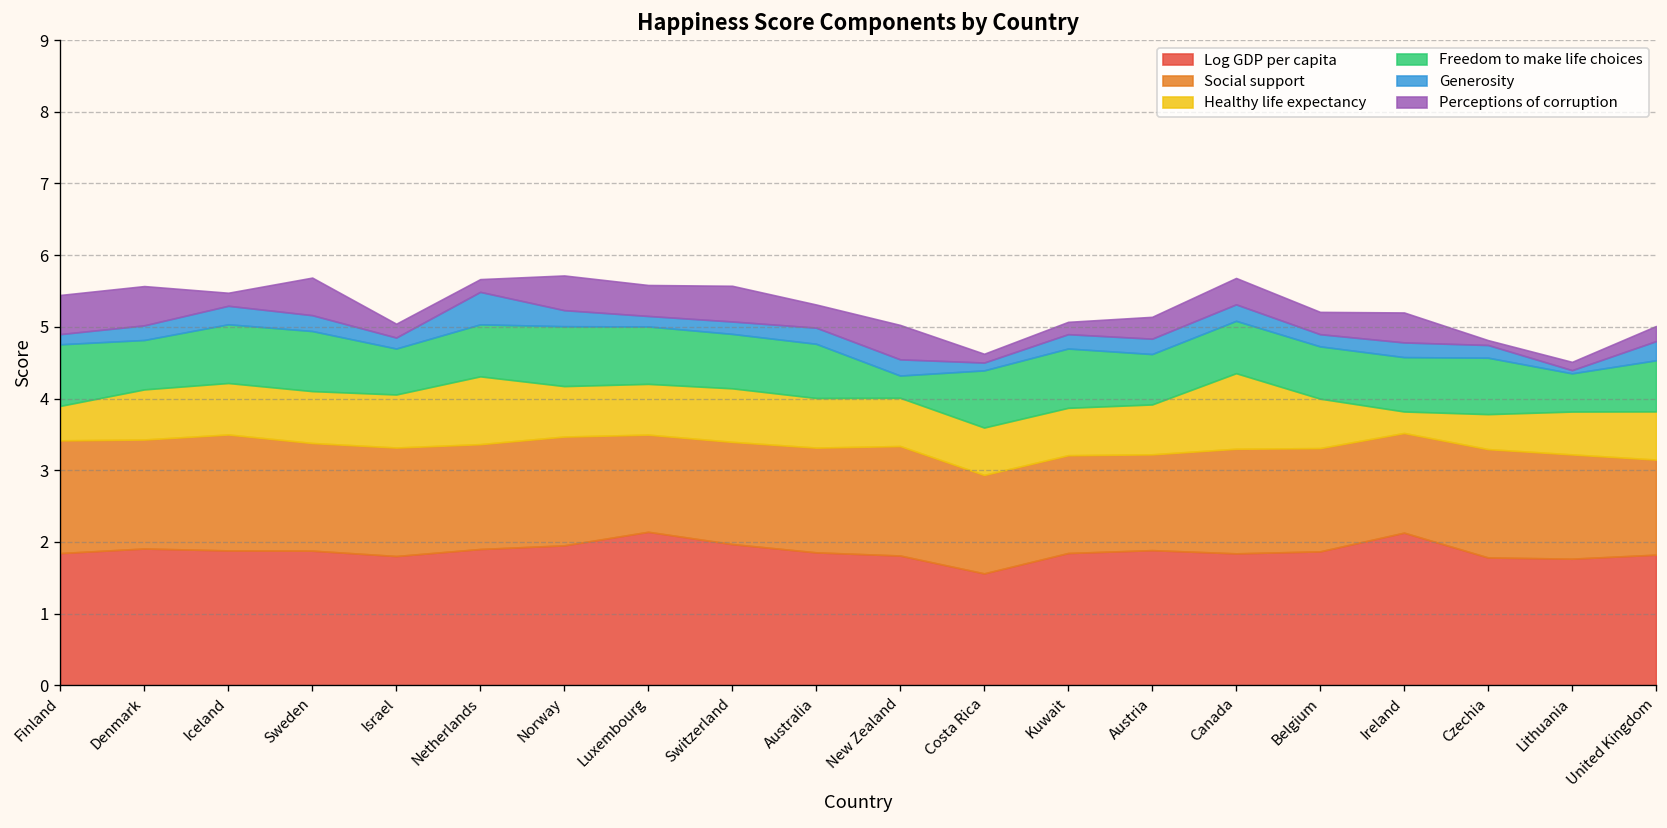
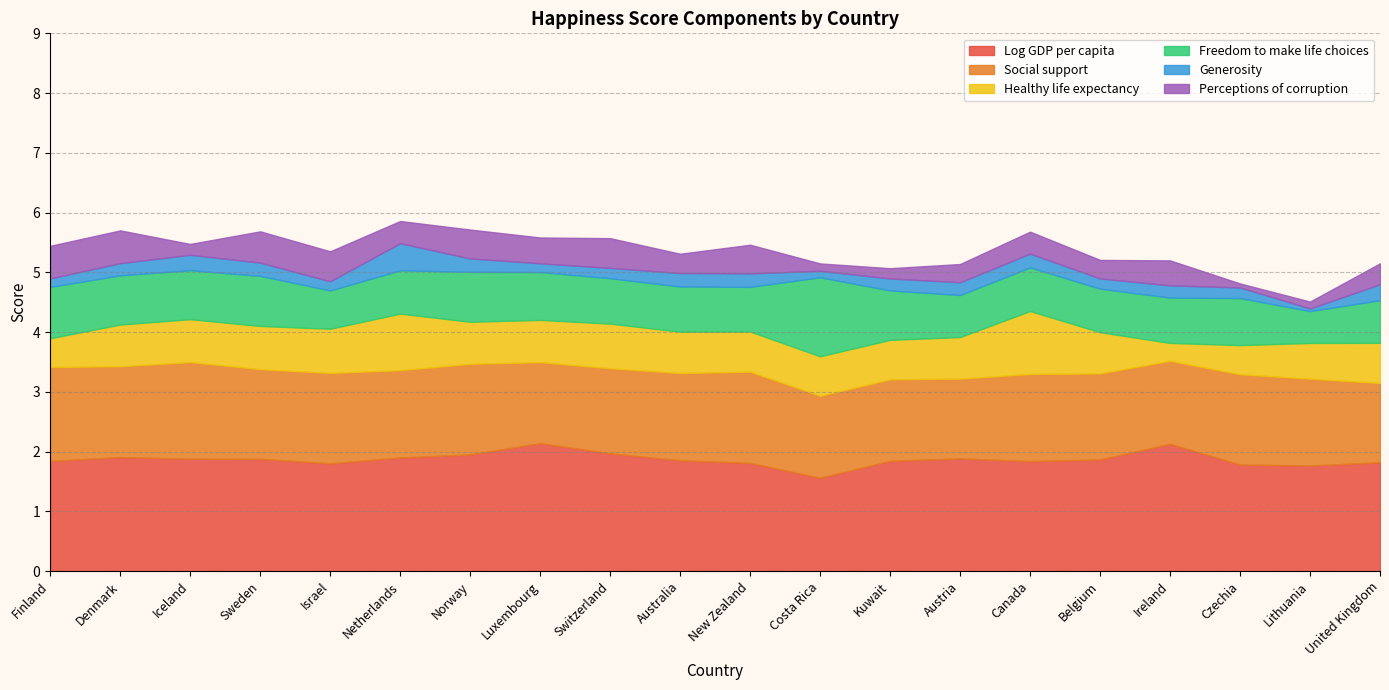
Freedom to make life choices, Denmark: 0.7 -> 0.8
Perceptions of corruption, Israel: 0.2 -> 0.5
Perceptions of corruption, Netherlands: 0.2 -> 0.4
Freedom to make life choices, New Zealand: 0.3 -> 0.7
Freedom to make life choices, Costa Rica: 0.8 -> 1.3
Perceptions of corruption, United Kingdom: 0.2 -> 0.4
